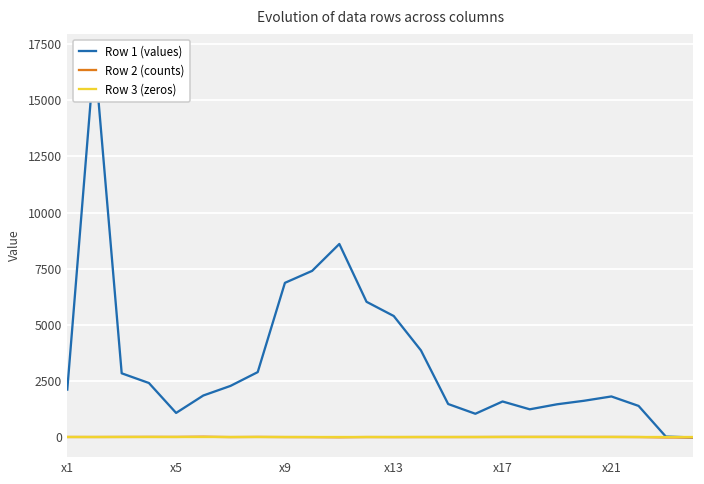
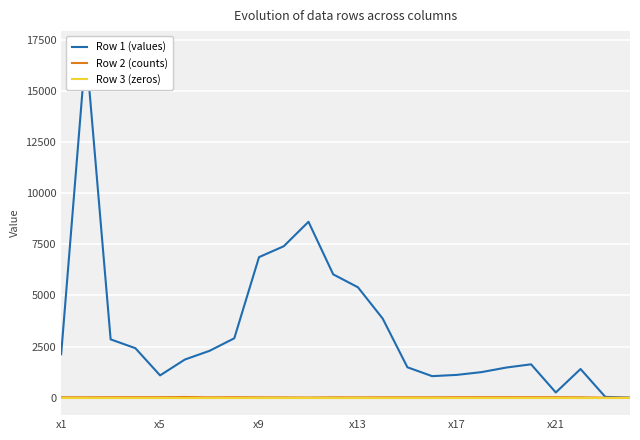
Row 1 (values), x17: 1600 -> 1100
Row 1 (values), x21: 1800 -> 300
